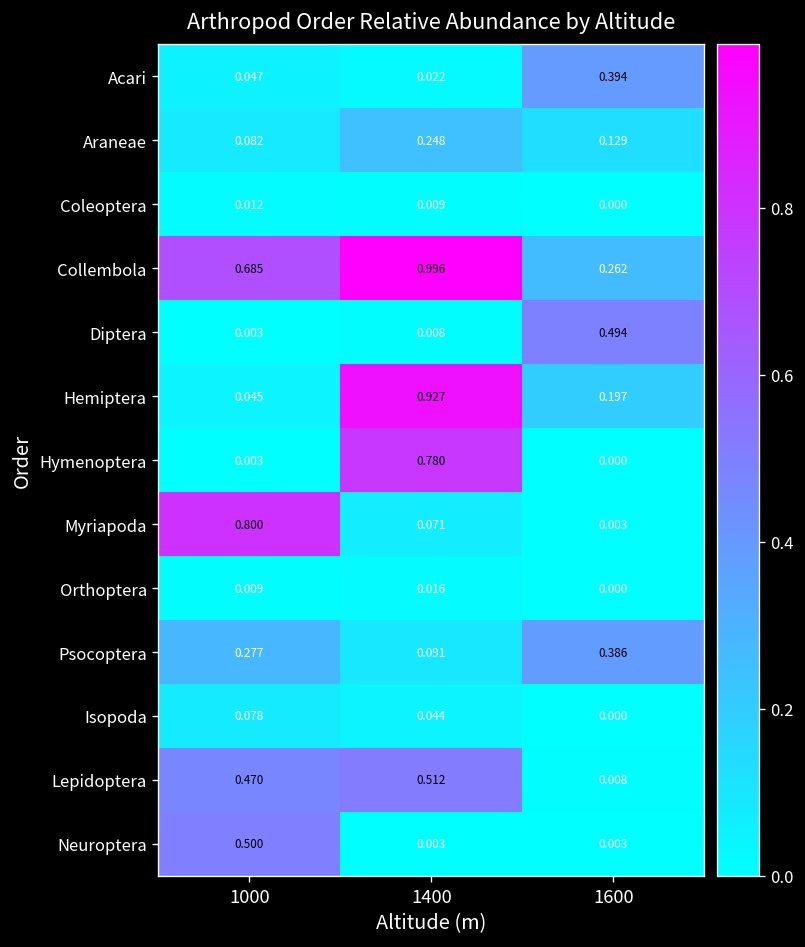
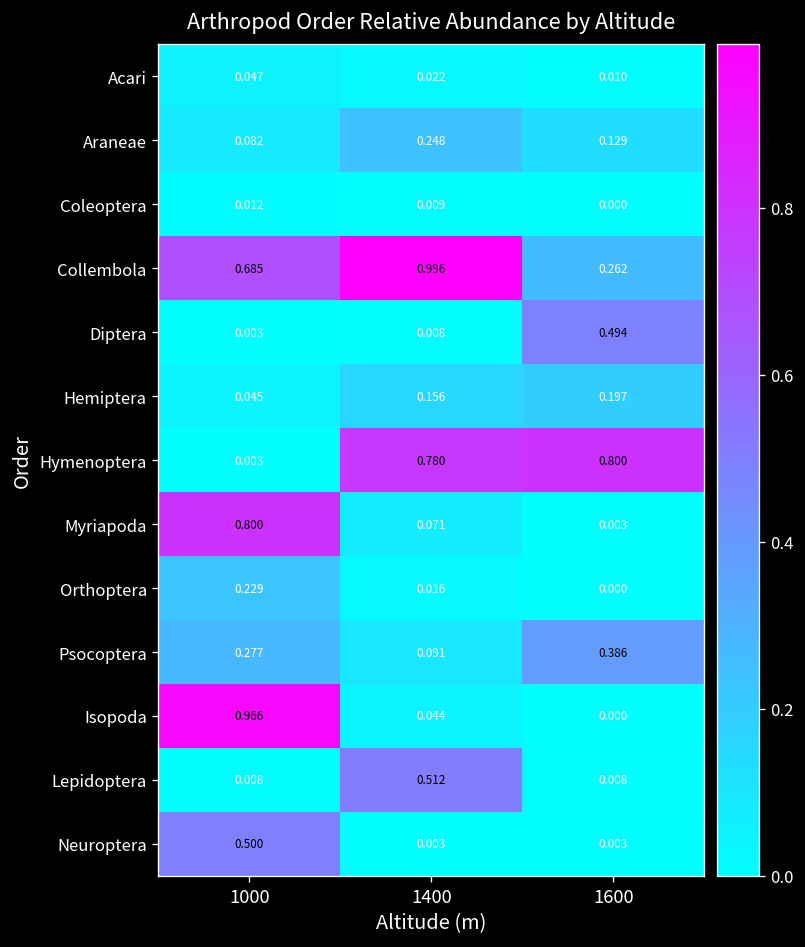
Acari, 1600: 0.394 -> 0.010
Hemiptera, 1400: 0.927 -> 0.156
Hymenoptera, 1600: 0.000 -> 0.800
Orthoptera, 1000: 0.009 -> 0.229
Isopoda, 1000: 0.078 -> 0.966
Lepidoptera, 1000: 0.470 -> 0.008
